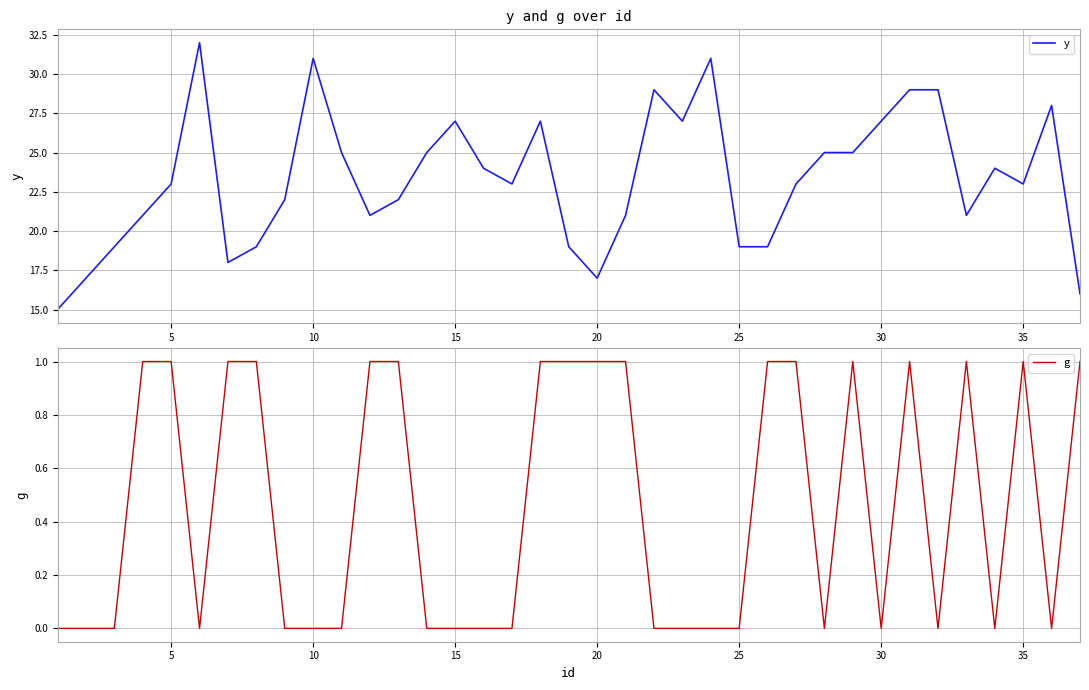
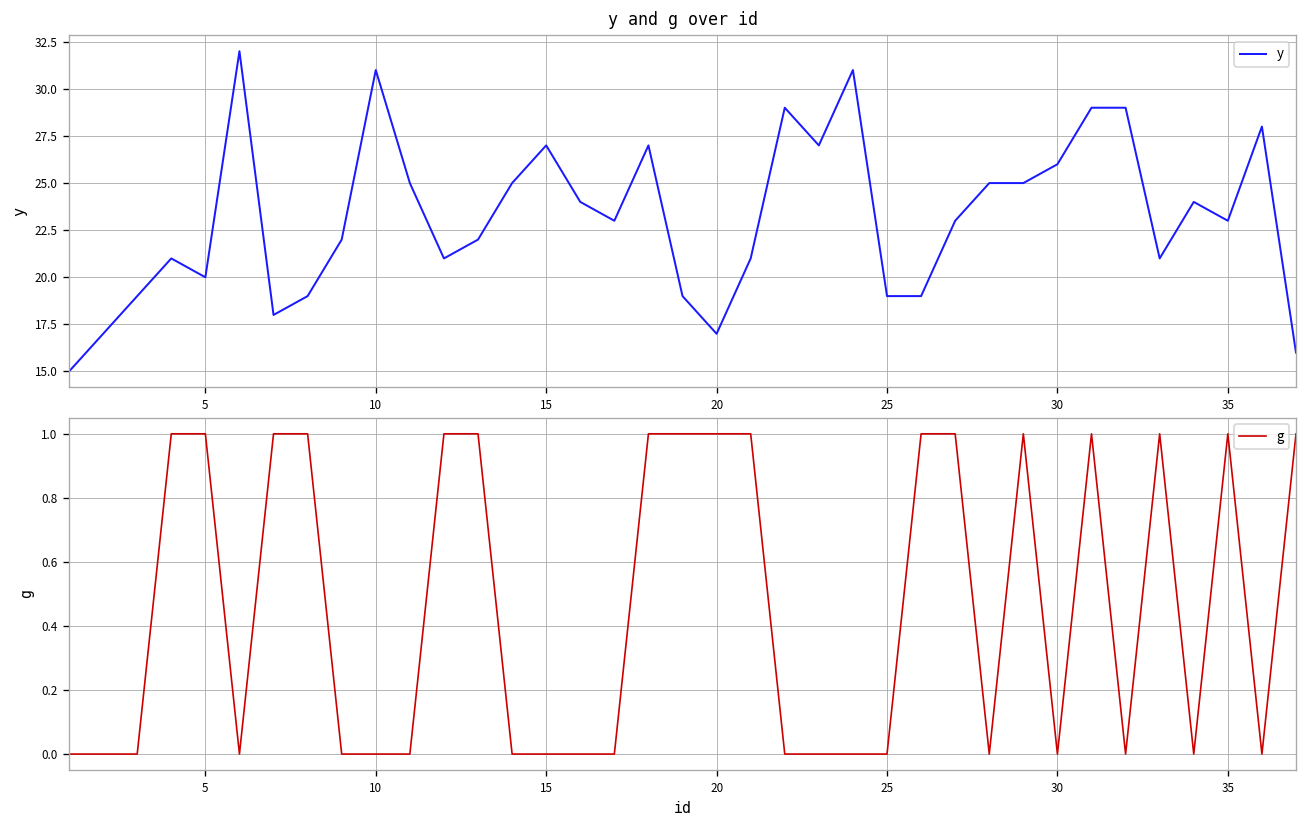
y and g over id, 5: 23 -> 20
y and g over id, 30: 27 -> 26
